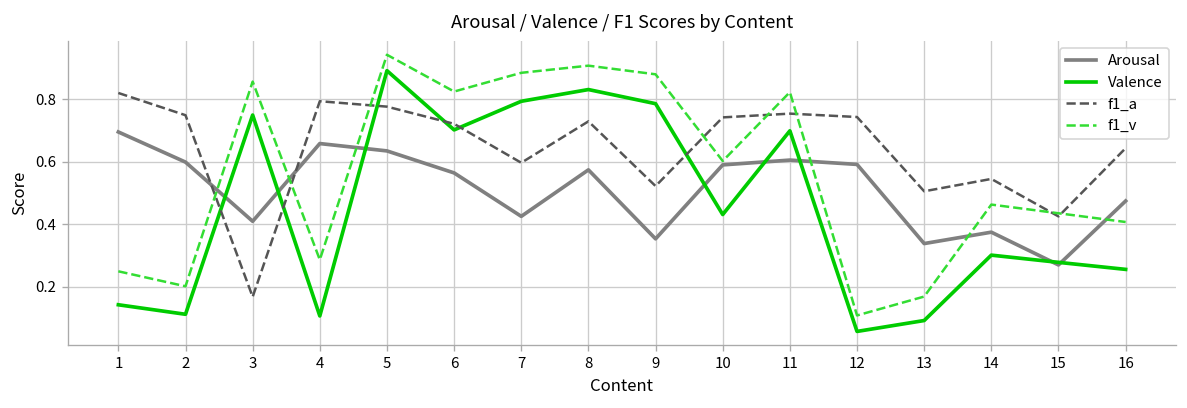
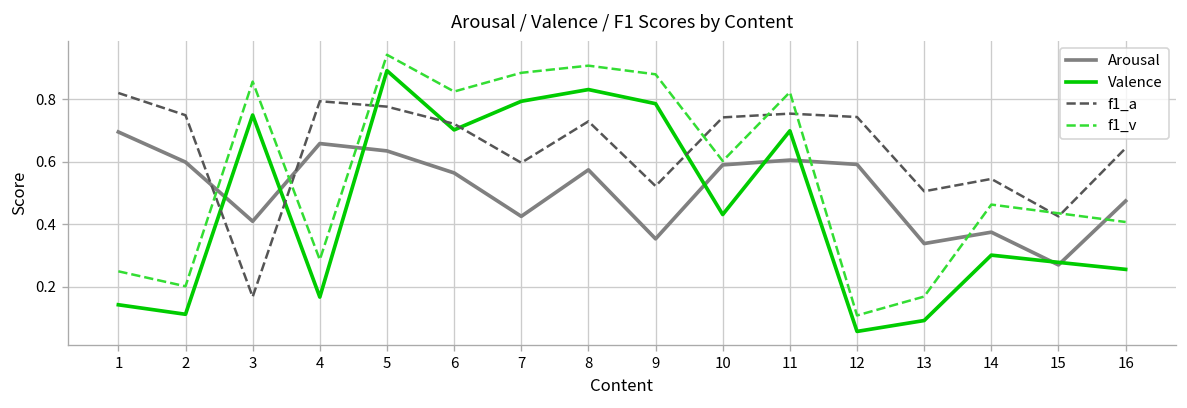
Valence, 4: 0.11 -> 0.17
